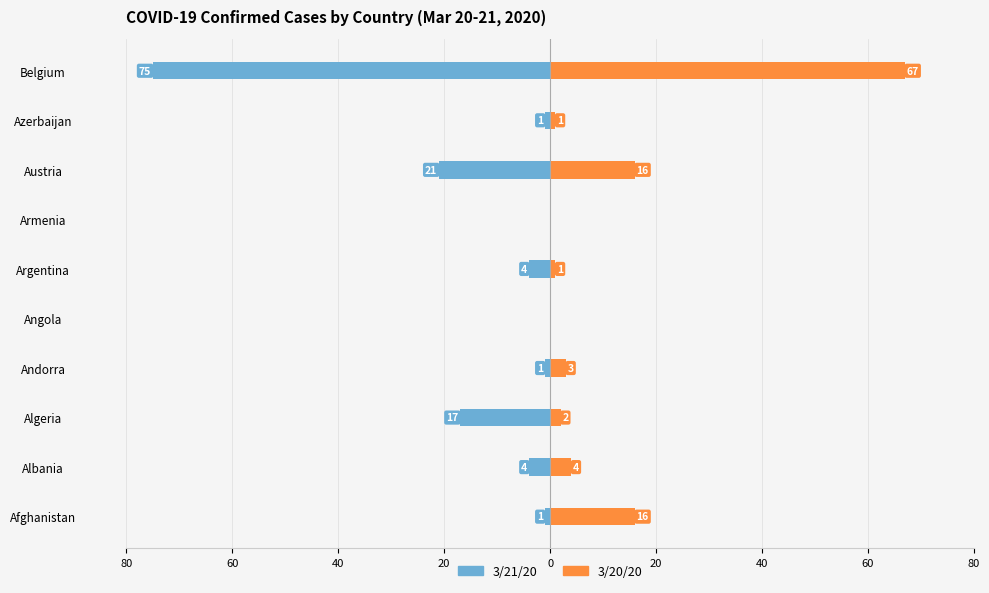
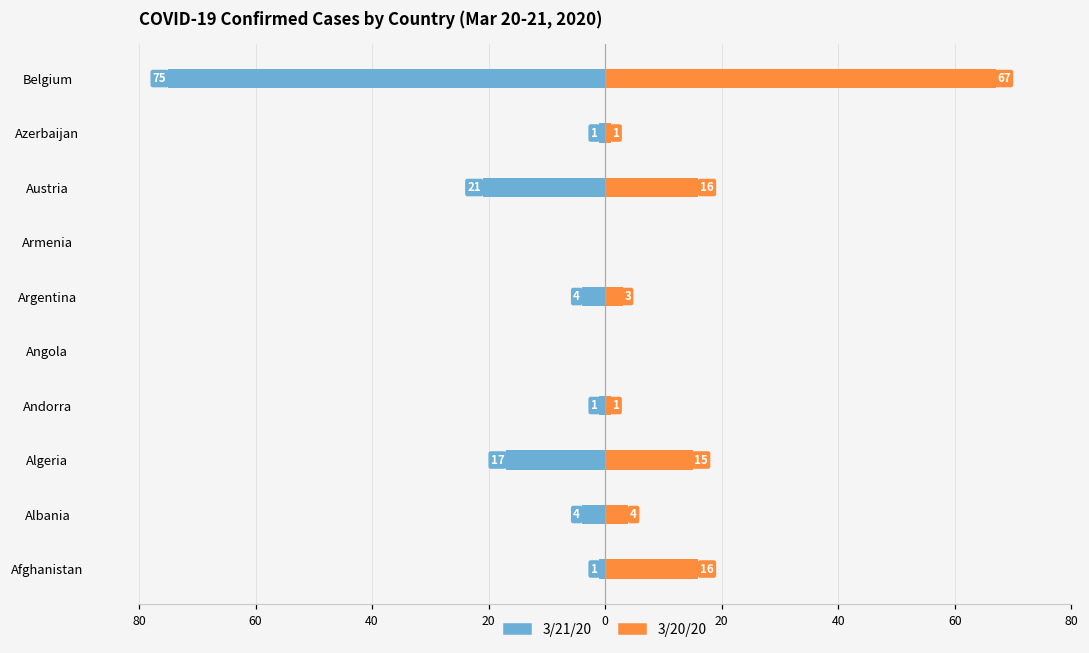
3/20/20, Argentina: 1 -> 3
3/20/20, Andorra: 3 -> 1
3/20/20, Algeria: 2 -> 15
